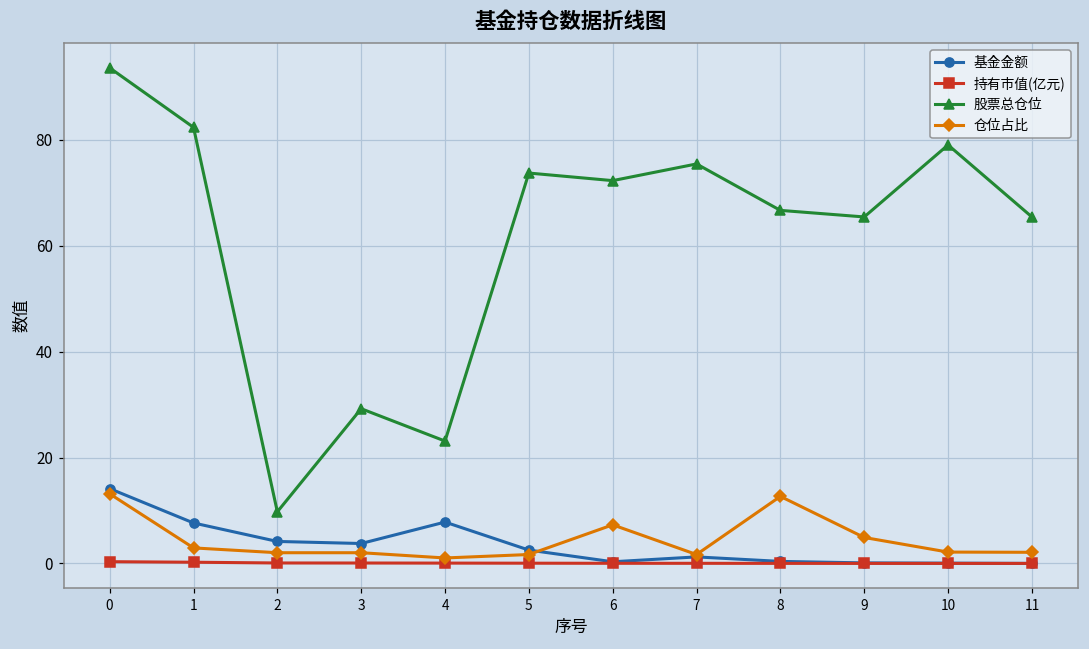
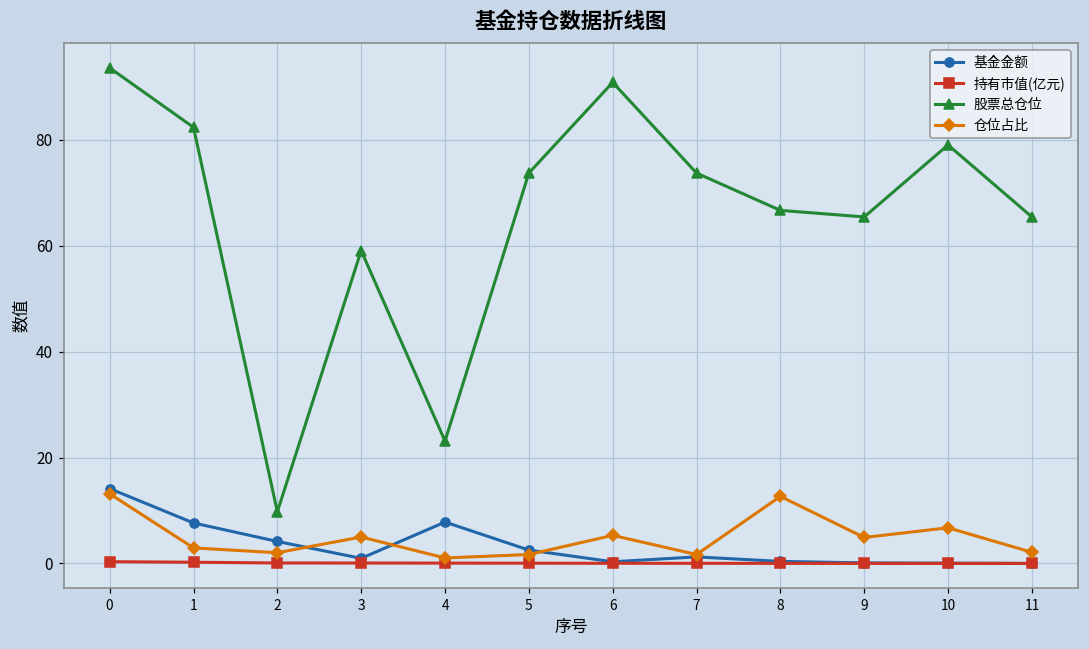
基金金额, 3: 4 -> 1
股票总仓位, 3: 29 -> 59
仓位占比, 3: 2 -> 5
股票总仓位, 6: 72 -> 91
仓位占比, 6: 7 -> 5
股票总仓位, 7: 75 -> 74
仓位占比, 10: 2 -> 7
